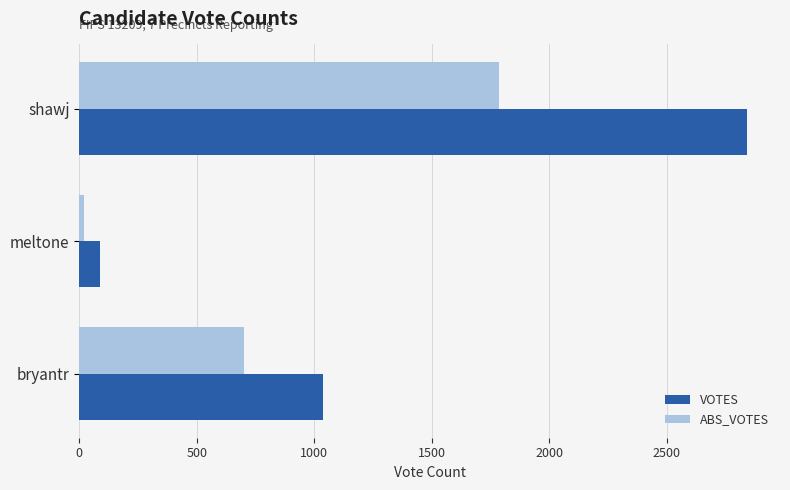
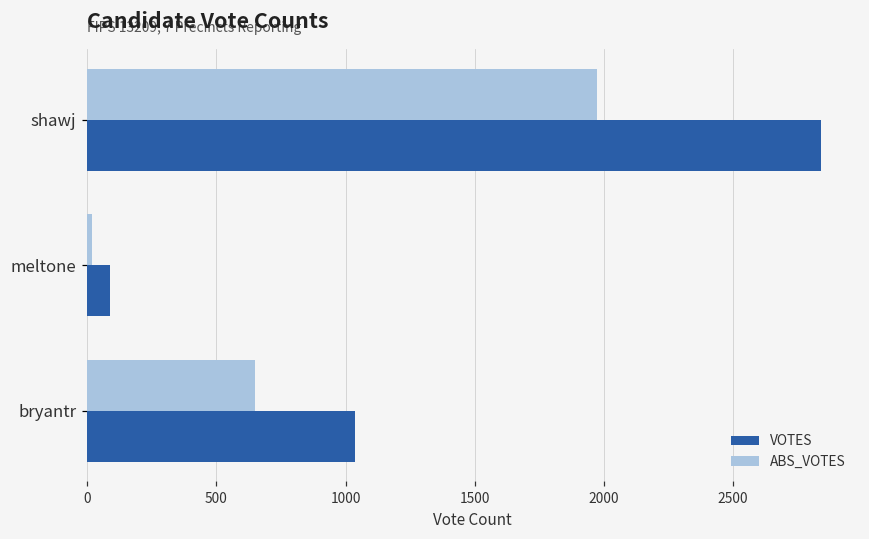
ABS_VOTES, shawj: 1790 -> 1970
ABS_VOTES, bryantr: 700 -> 650
